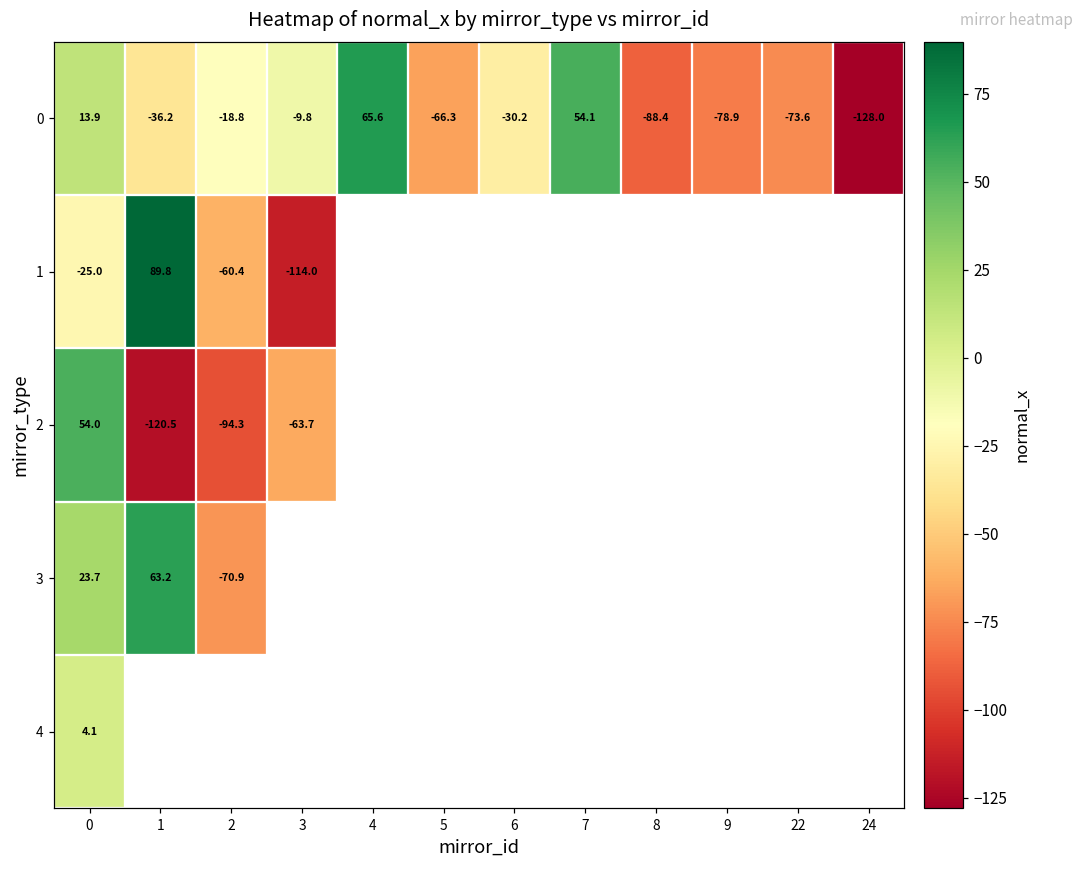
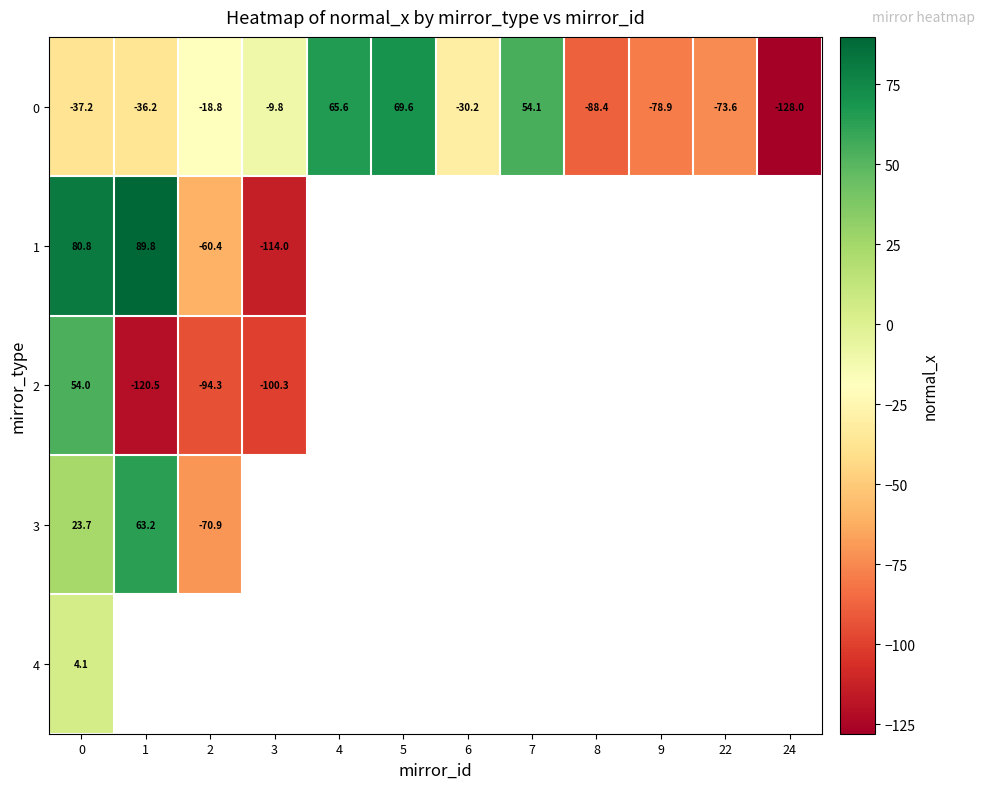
0, 0: 13.9 -> -37.2
0, 5: -66.3 -> 69.6
1, 0: -25.0 -> 80.8
2, 3: -63.7 -> -100.3
